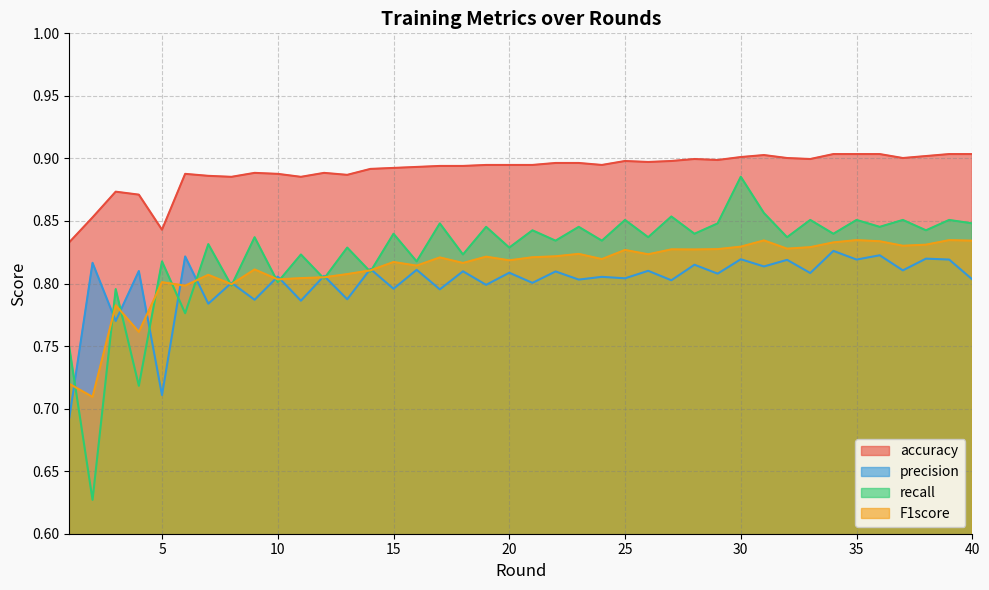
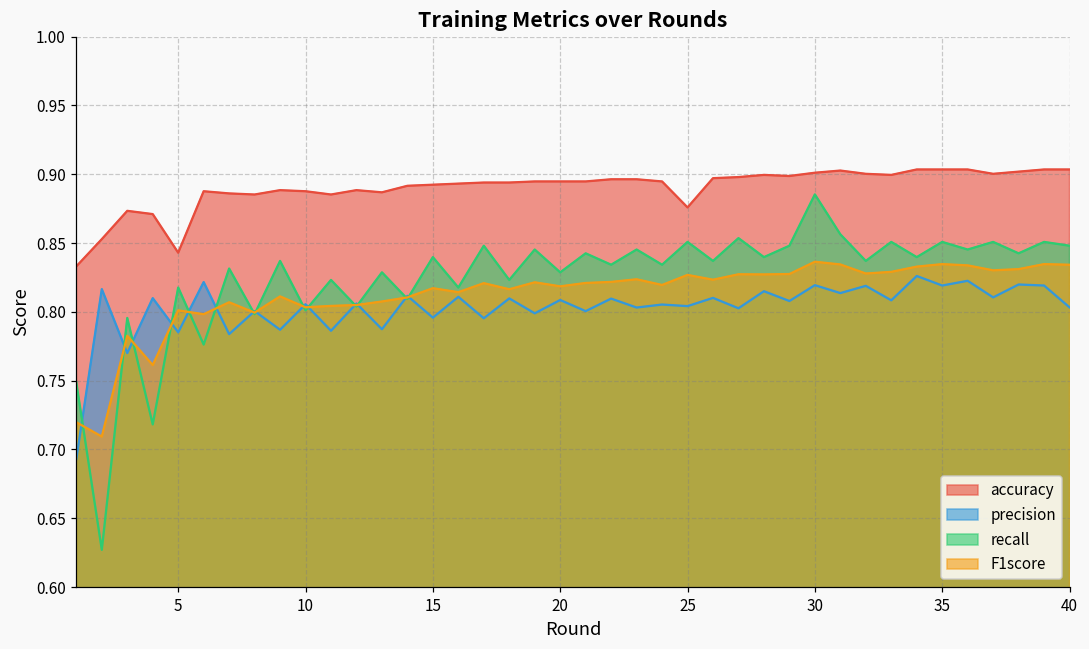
precision, 5: 0.711 -> 0.785
accuracy, 25: 0.898 -> 0.876
F1score, 30: 0.829 -> 0.836
